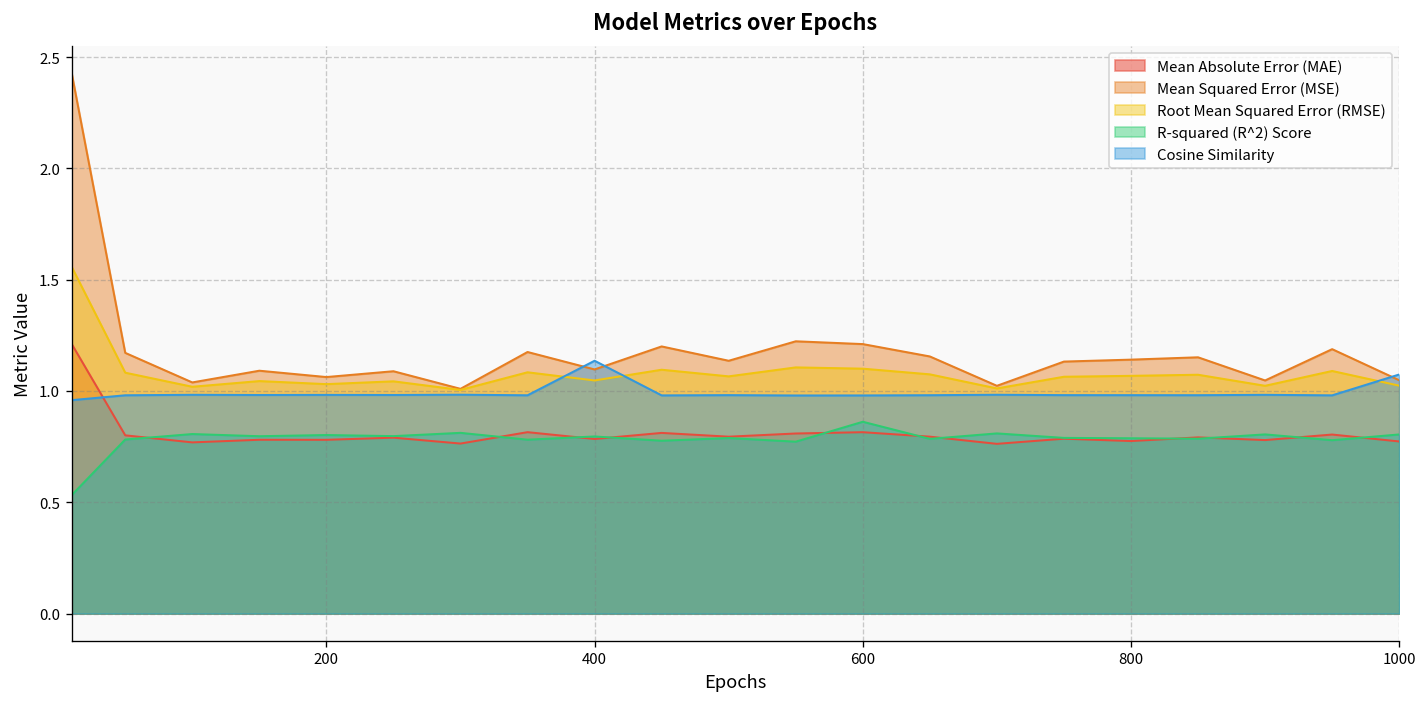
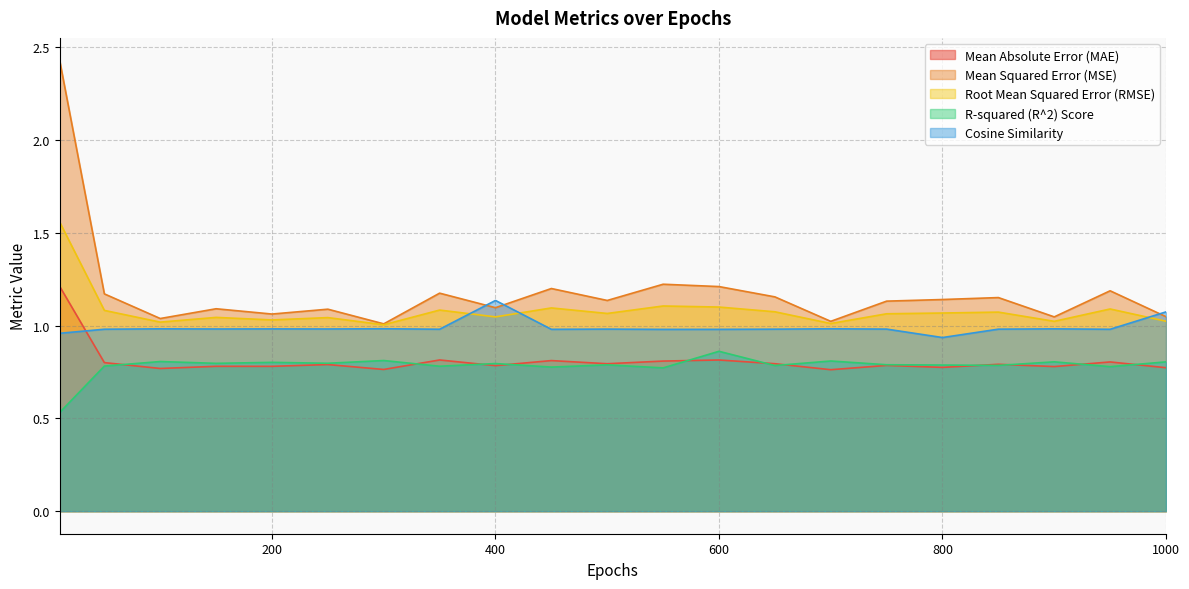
Cosine Similarity, 800: 0.98 -> 0.94
